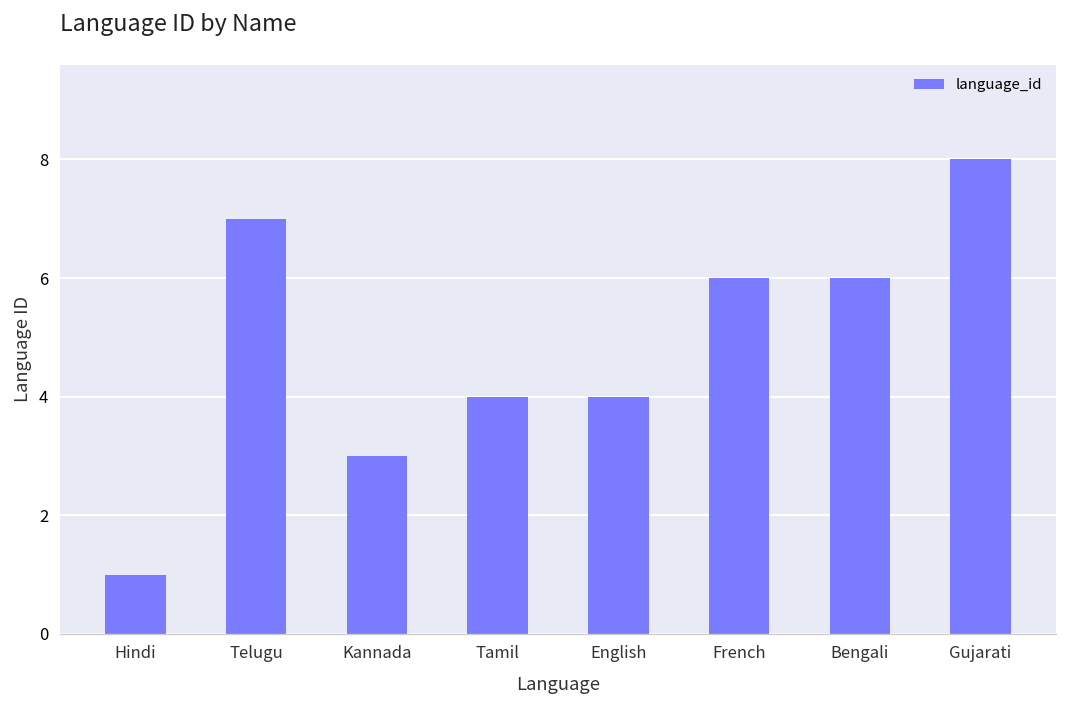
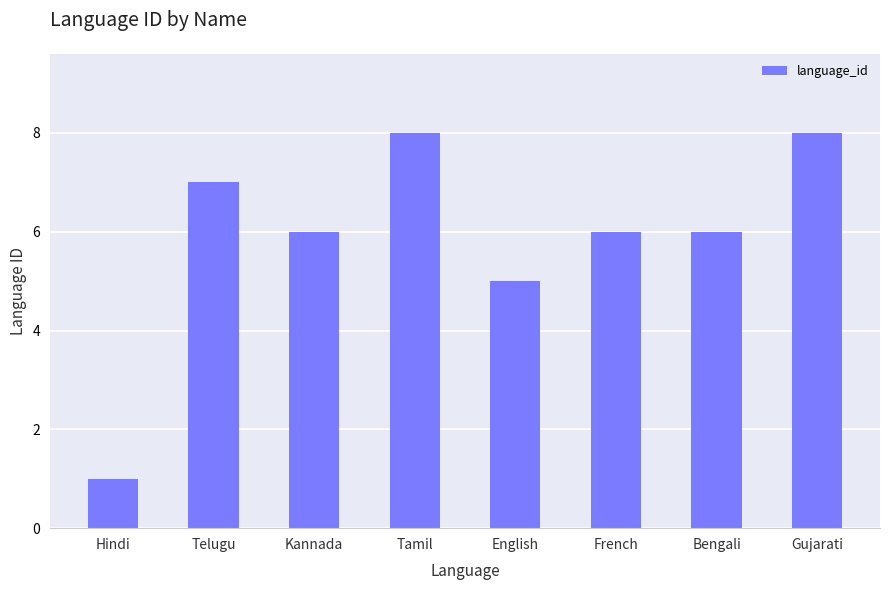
Kannada: 3 -> 6
Tamil: 4 -> 8
English: 4 -> 5
